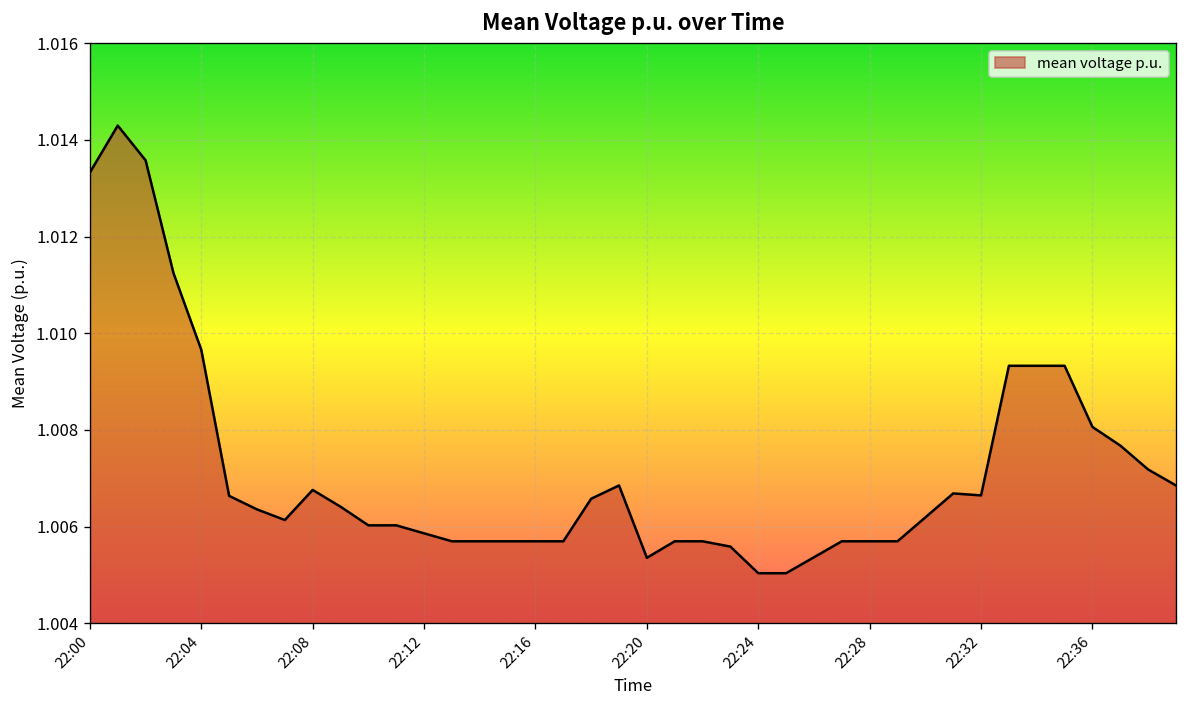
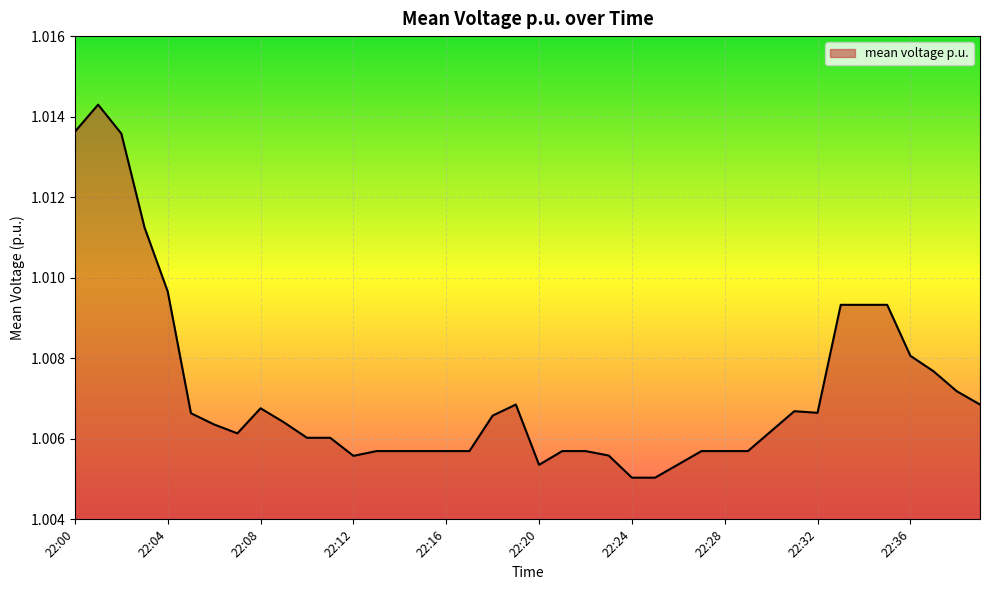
22:00: 1.0133 -> 1.0136
22:12: 1.0059 -> 1.0056
